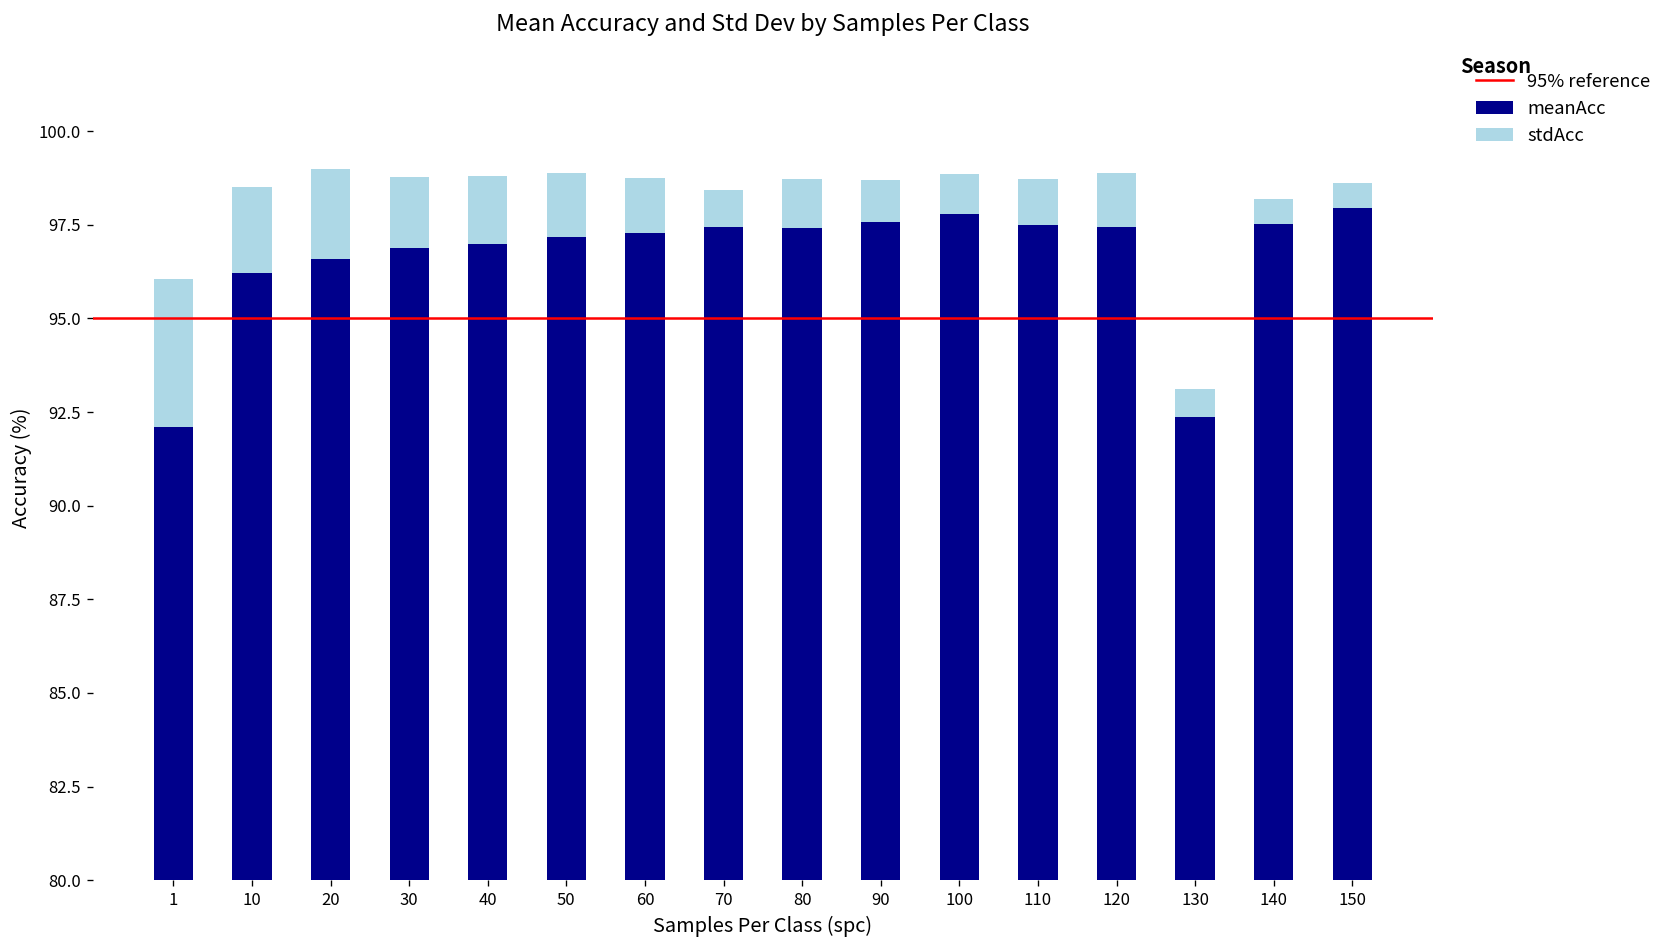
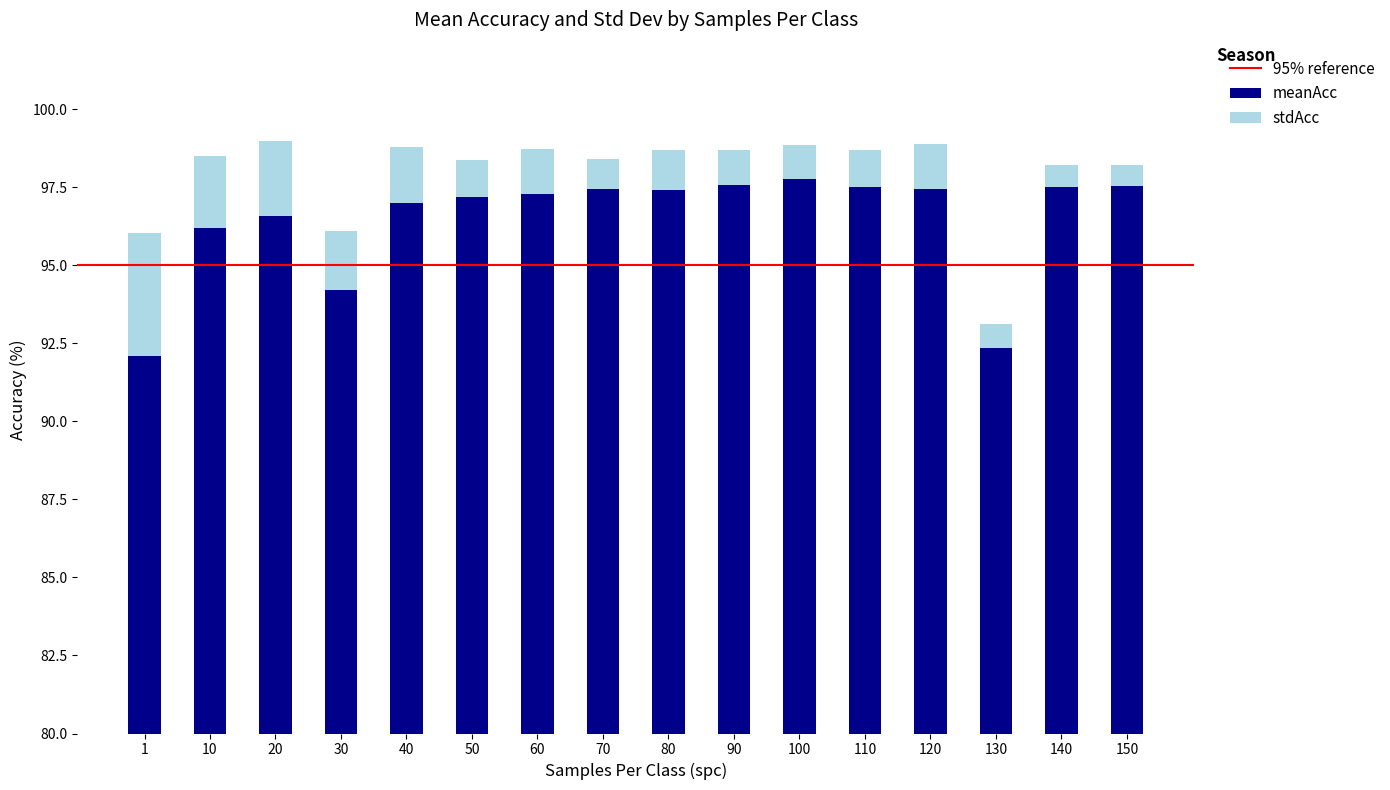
meanAcc, 30: 96.9 -> 94.2
stdAcc, 50: 1.7 -> 1.2
meanAcc, 150: 98.0 -> 97.6
